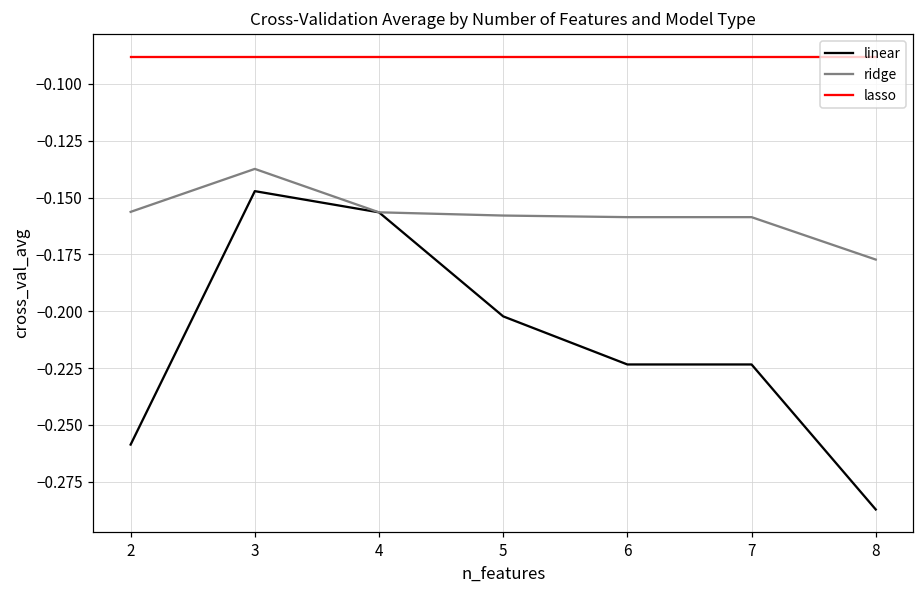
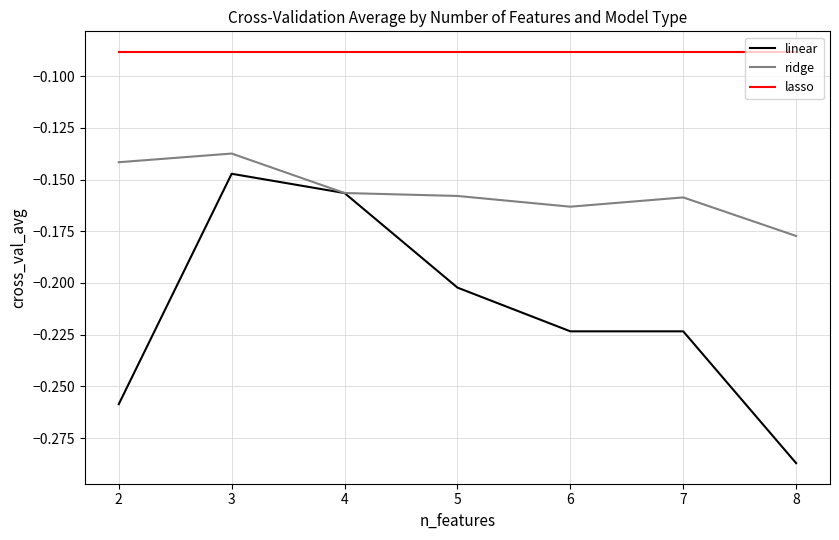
ridge, 2: -0.156 -> -0.142
ridge, 6: -0.159 -> -0.163
